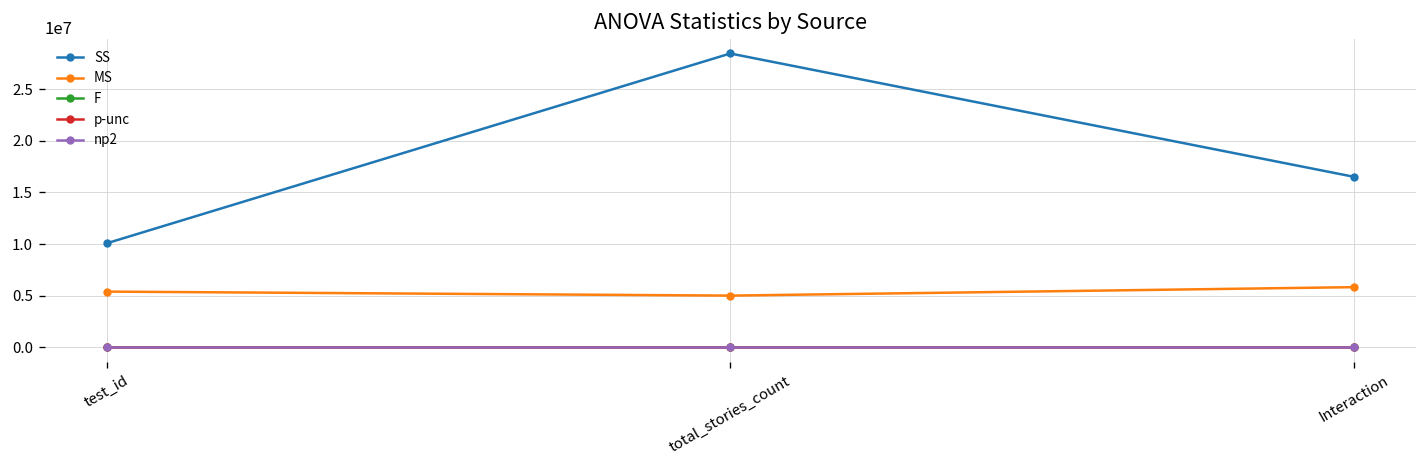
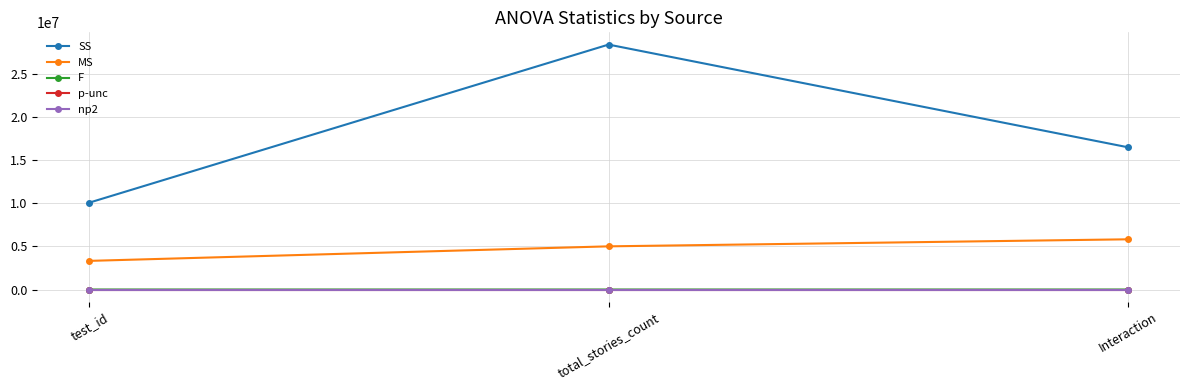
MS, test_id: 5000000 -> 3000000
